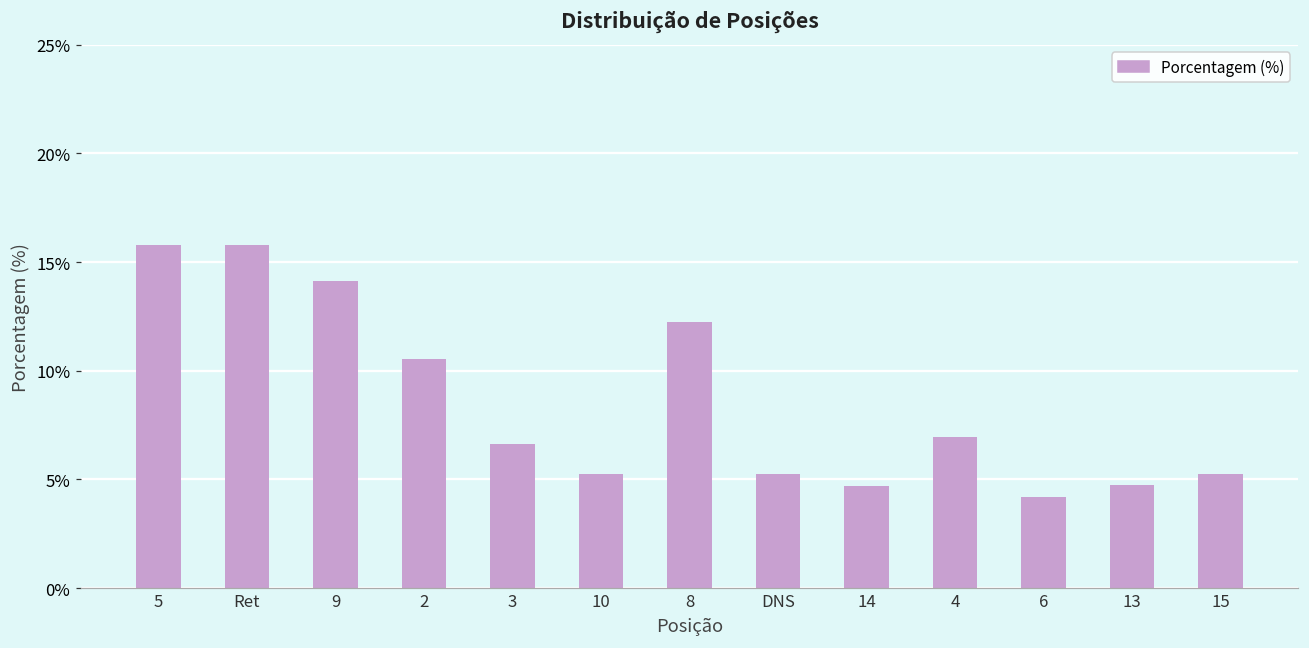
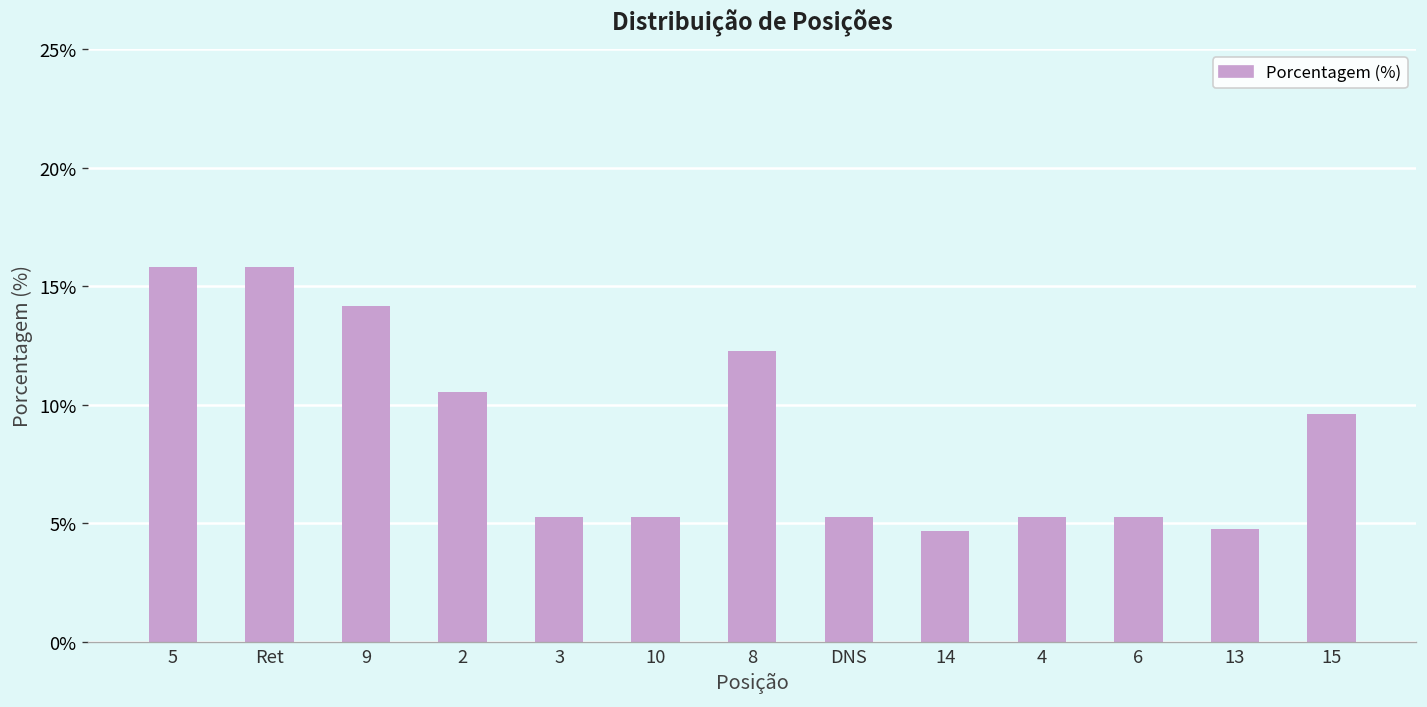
3: 6.6% -> 5.3%
4: 7.0% -> 5.3%
6: 4.2% -> 5.3%
15: 5.3% -> 9.6%
